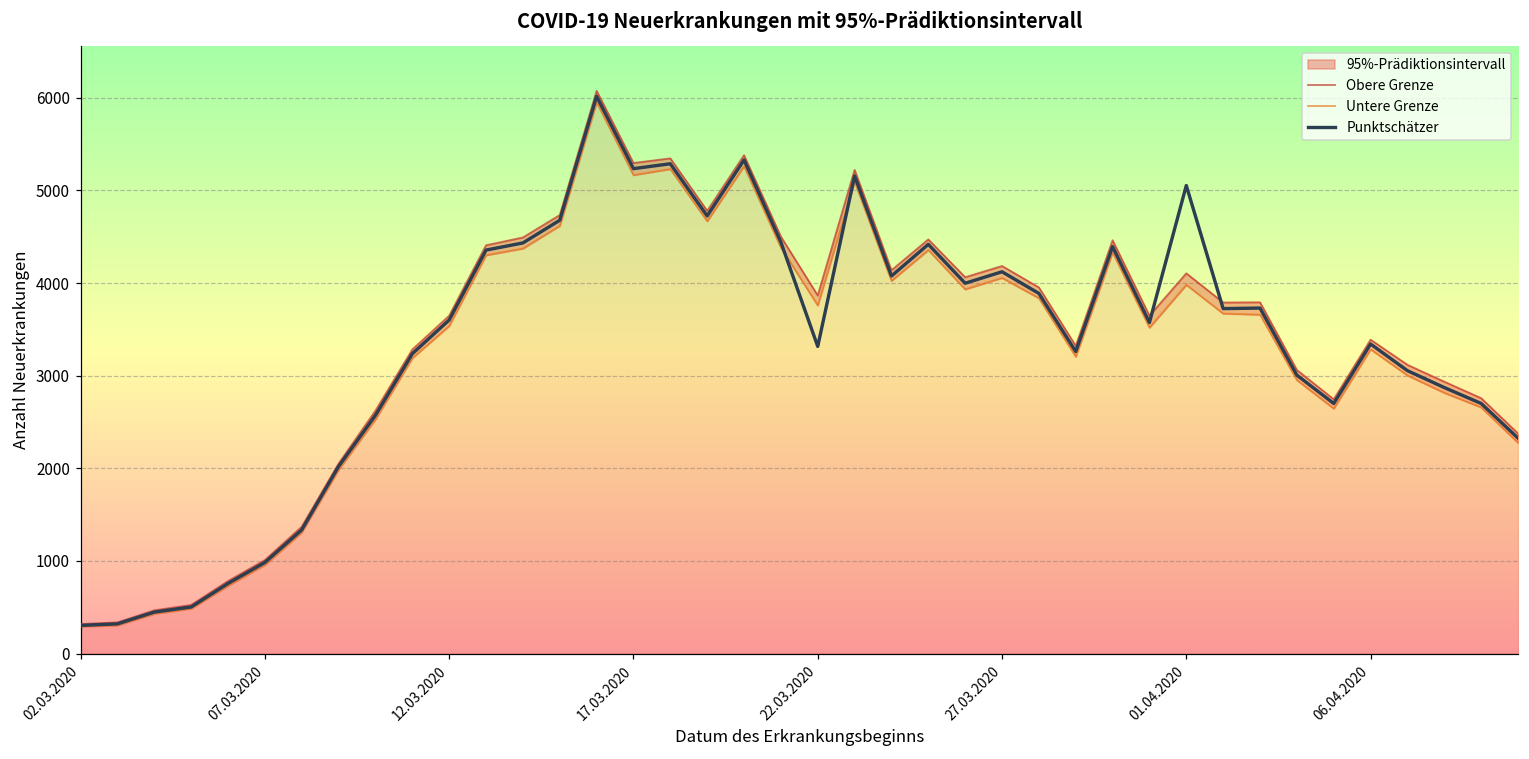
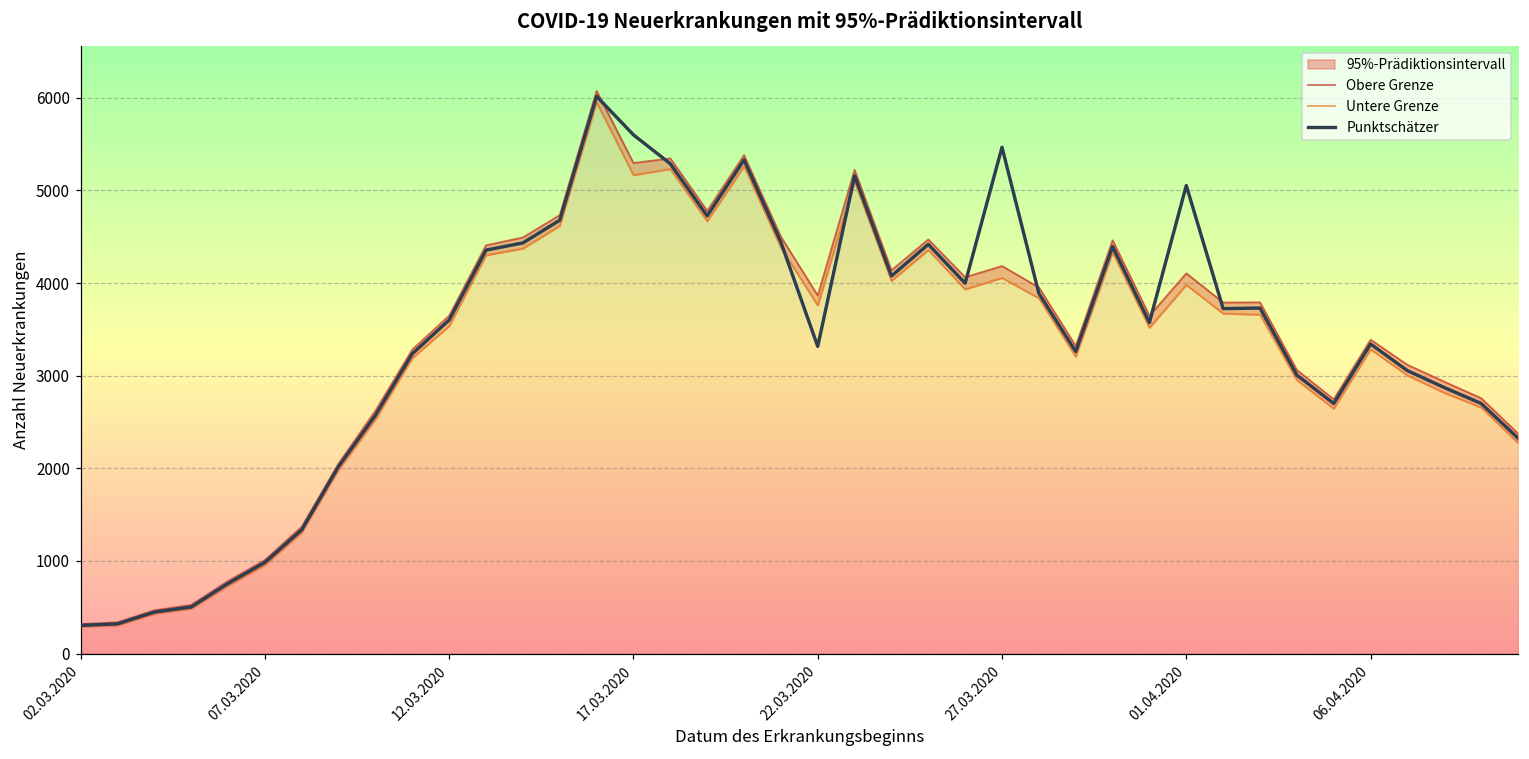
Punktschätzer, 17.03.2020: 5200 -> 5600
Punktschätzer, 27.03.2020: 4100 -> 5500
